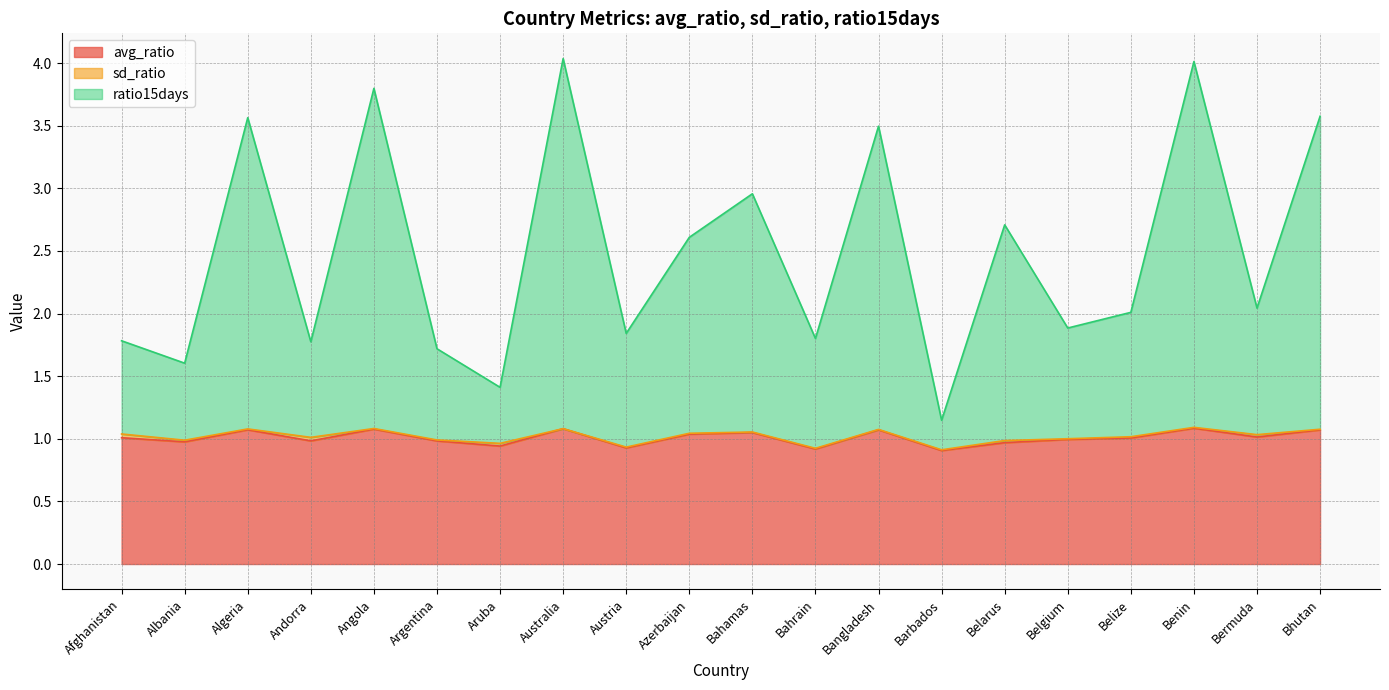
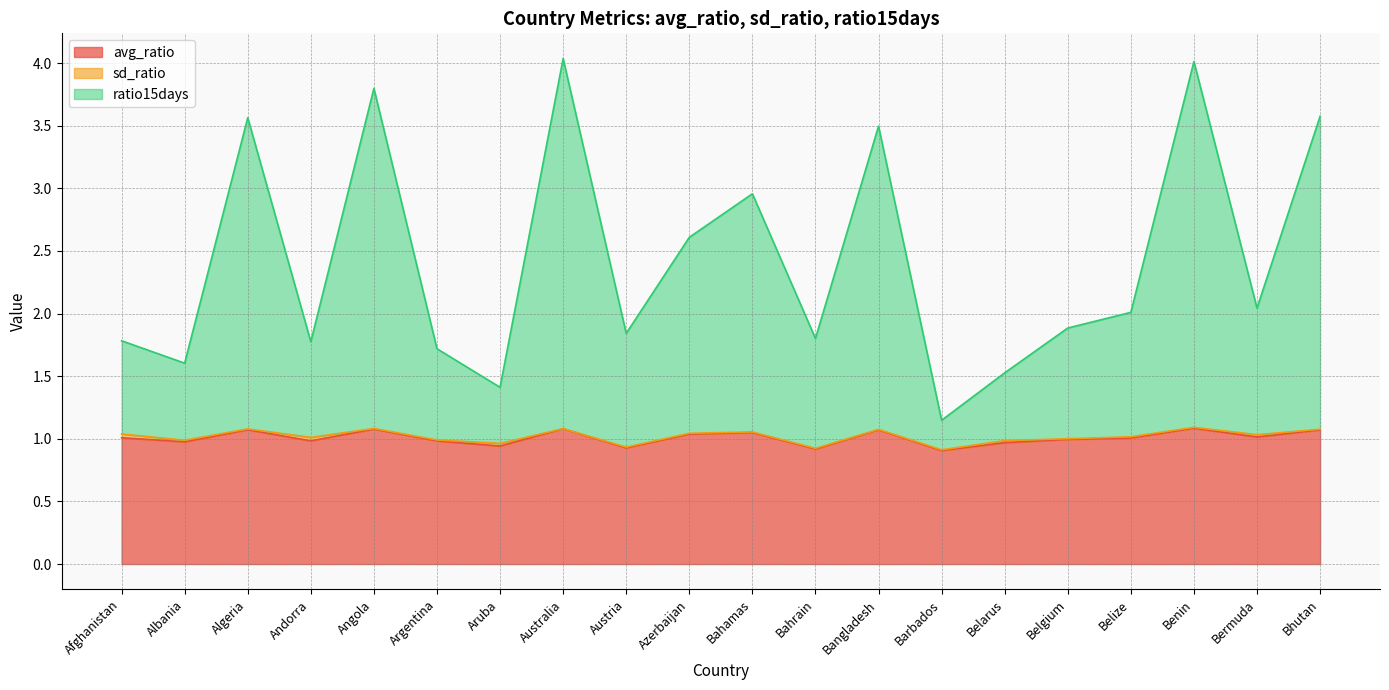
ratio15days, Belarus: 1.72 -> 0.54
